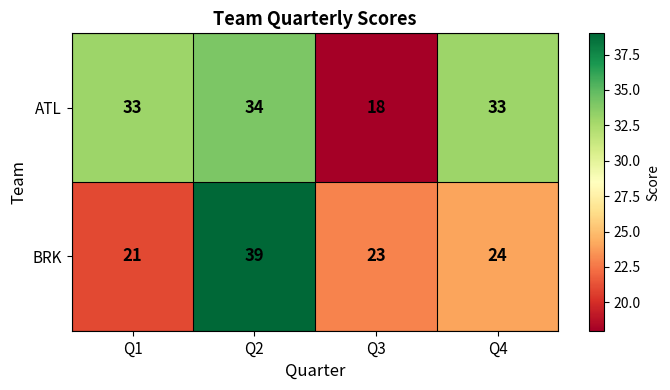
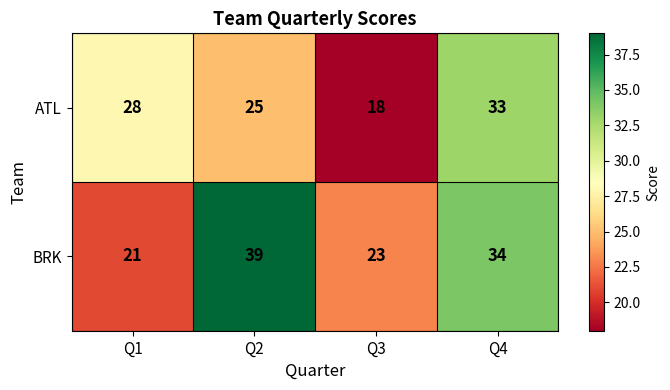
ATL, Q1: 33 -> 28
ATL, Q2: 34 -> 25
BRK, Q4: 24 -> 34
